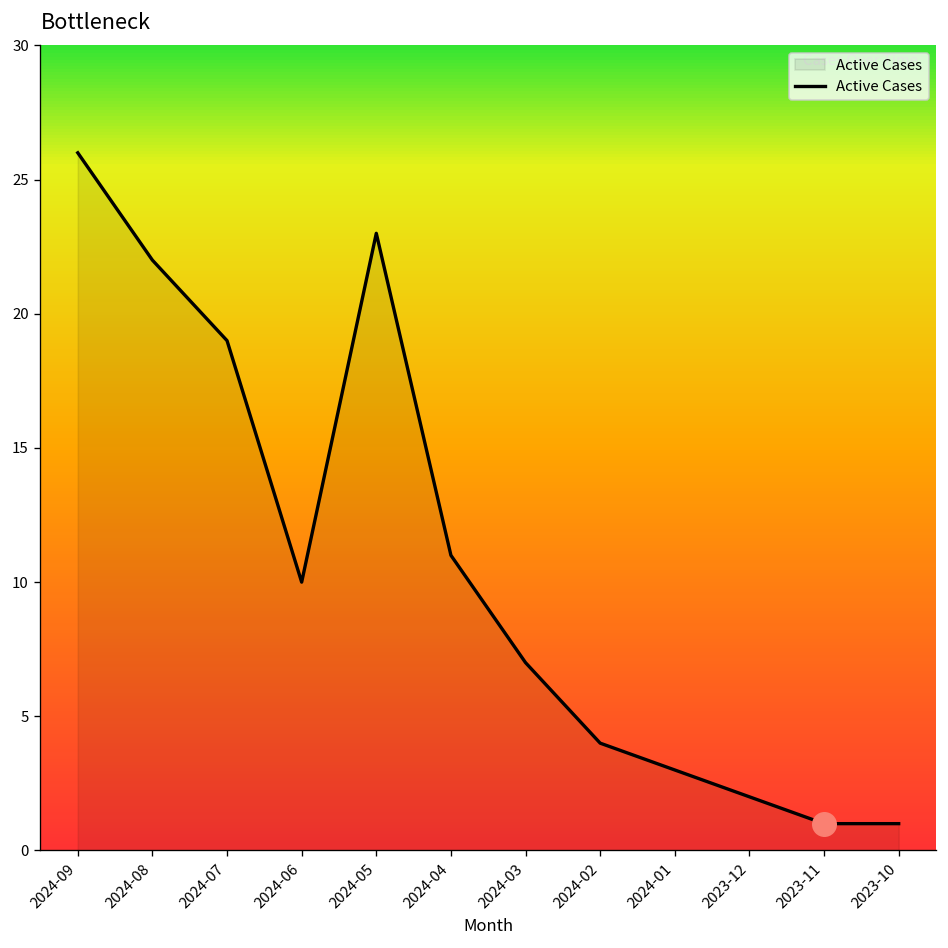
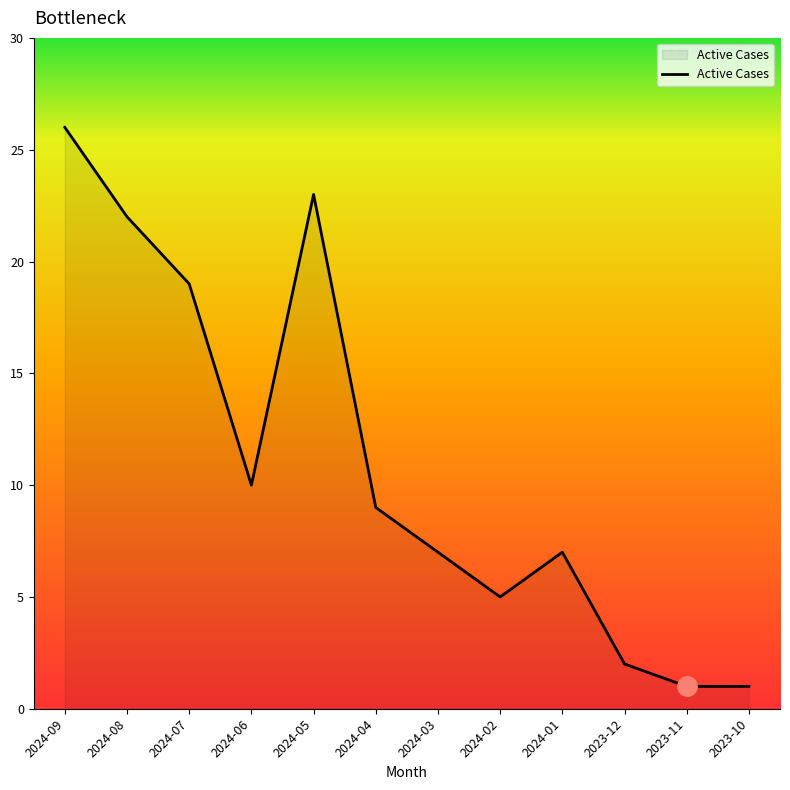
Active Cases, 2024-04: 11 -> 9
Active Cases, 2024-02: 4 -> 5
Active Cases, 2024-01: 3 -> 7
